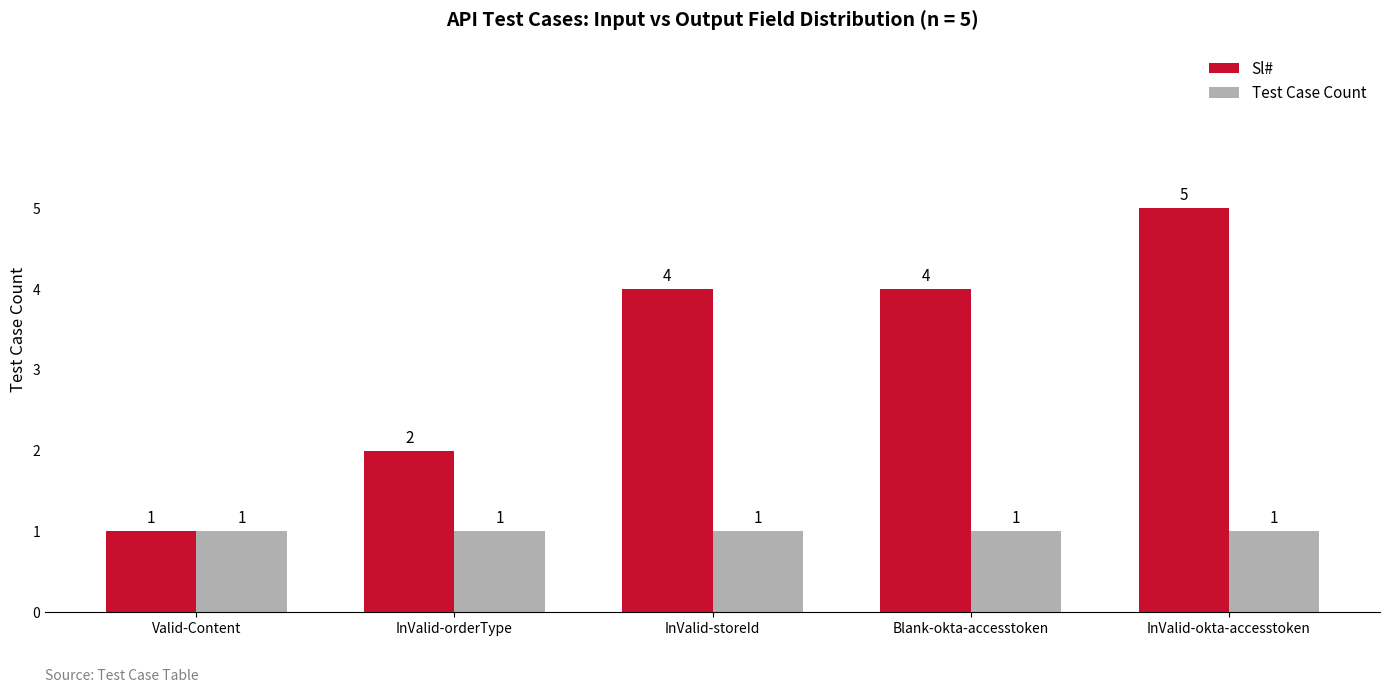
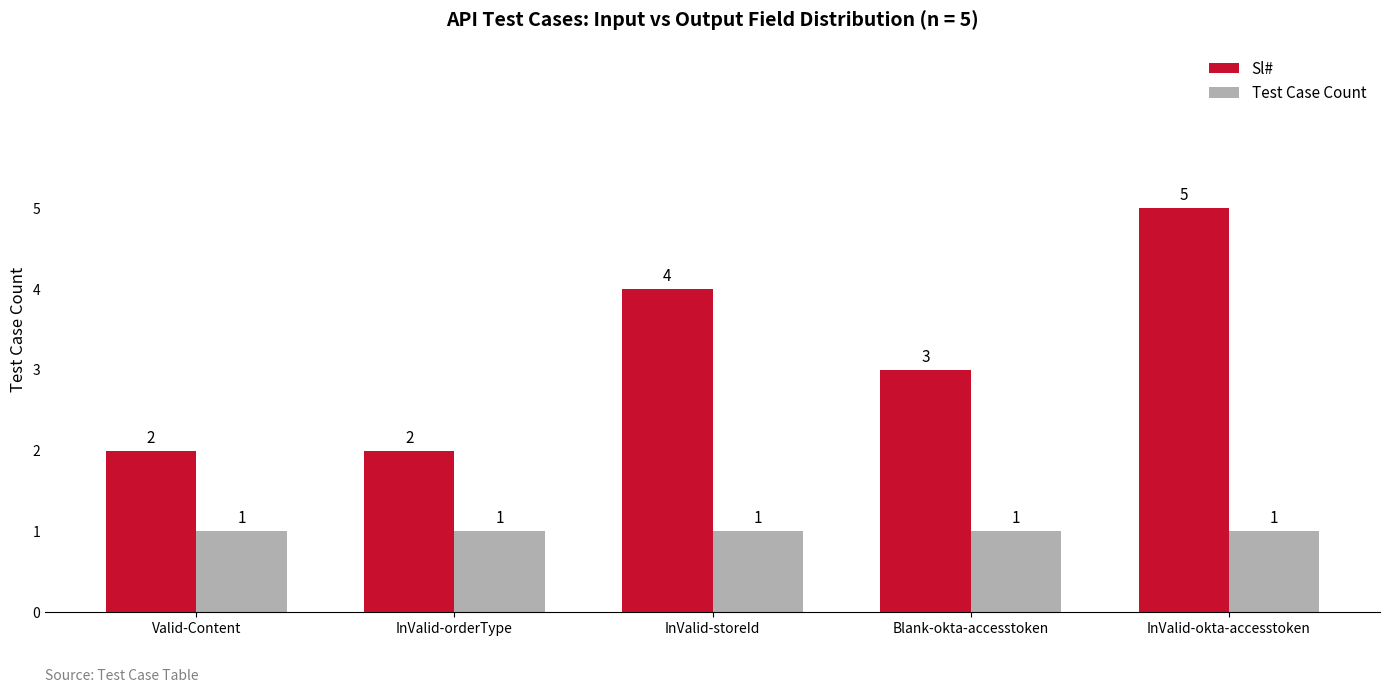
Sl#, Valid-Content: 1 -> 2
Sl#, Blank-okta-accesstoken: 4 -> 3
